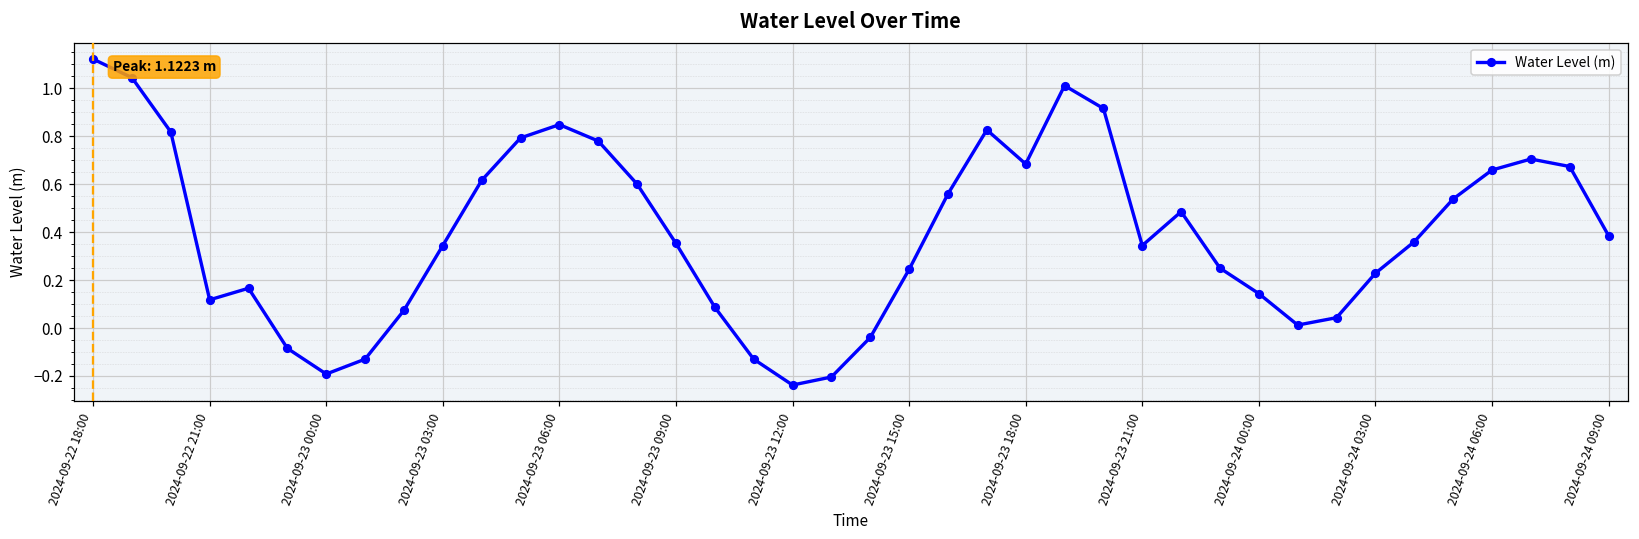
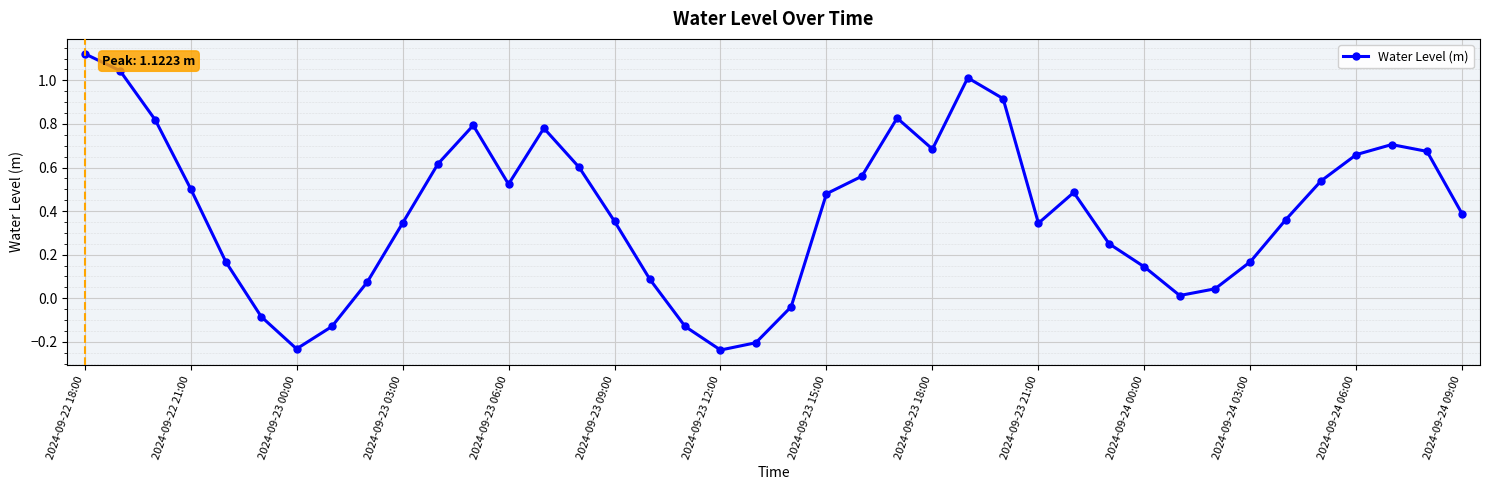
2024-09-22 21:00: 0.12 -> 0.50
2024-09-23 00:00: -0.19 -> -0.23
2024-09-23 06:00: 0.85 -> 0.52
2024-09-23 15:00: 0.24 -> 0.48
2024-09-24 03:00: 0.23 -> 0.17
